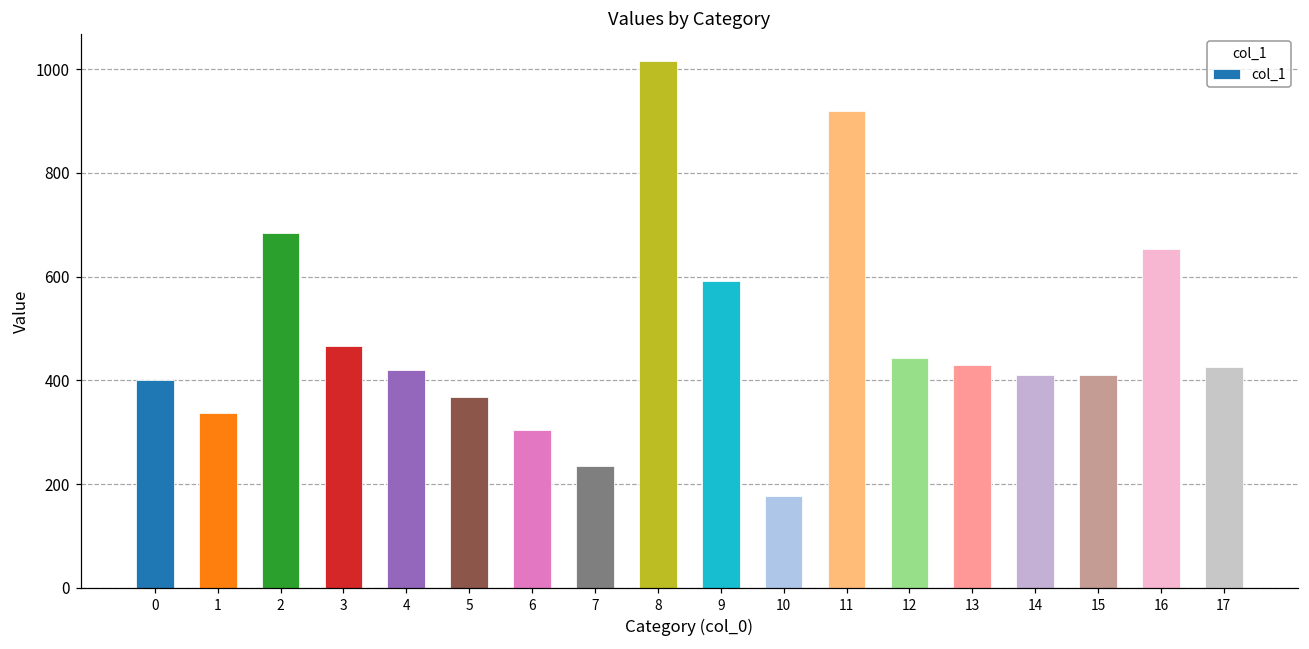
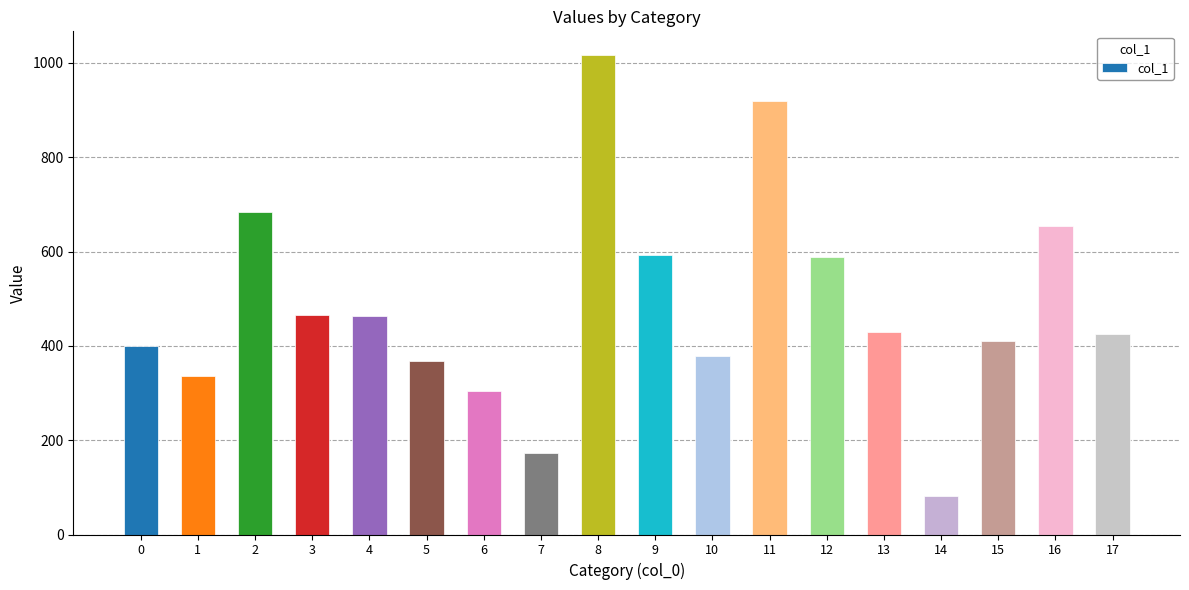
4: 420 -> 460
7: 240 -> 170
10: 180 -> 380
12: 440 -> 590
14: 410 -> 80
